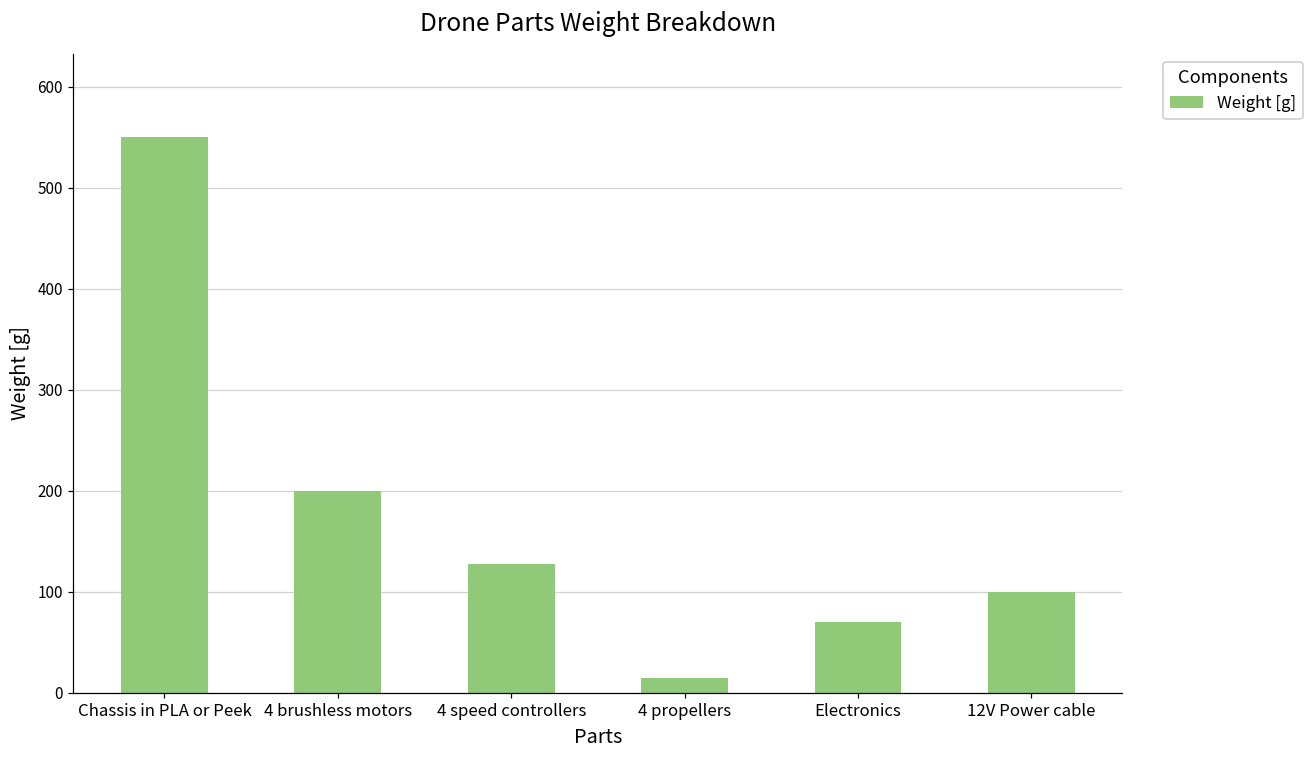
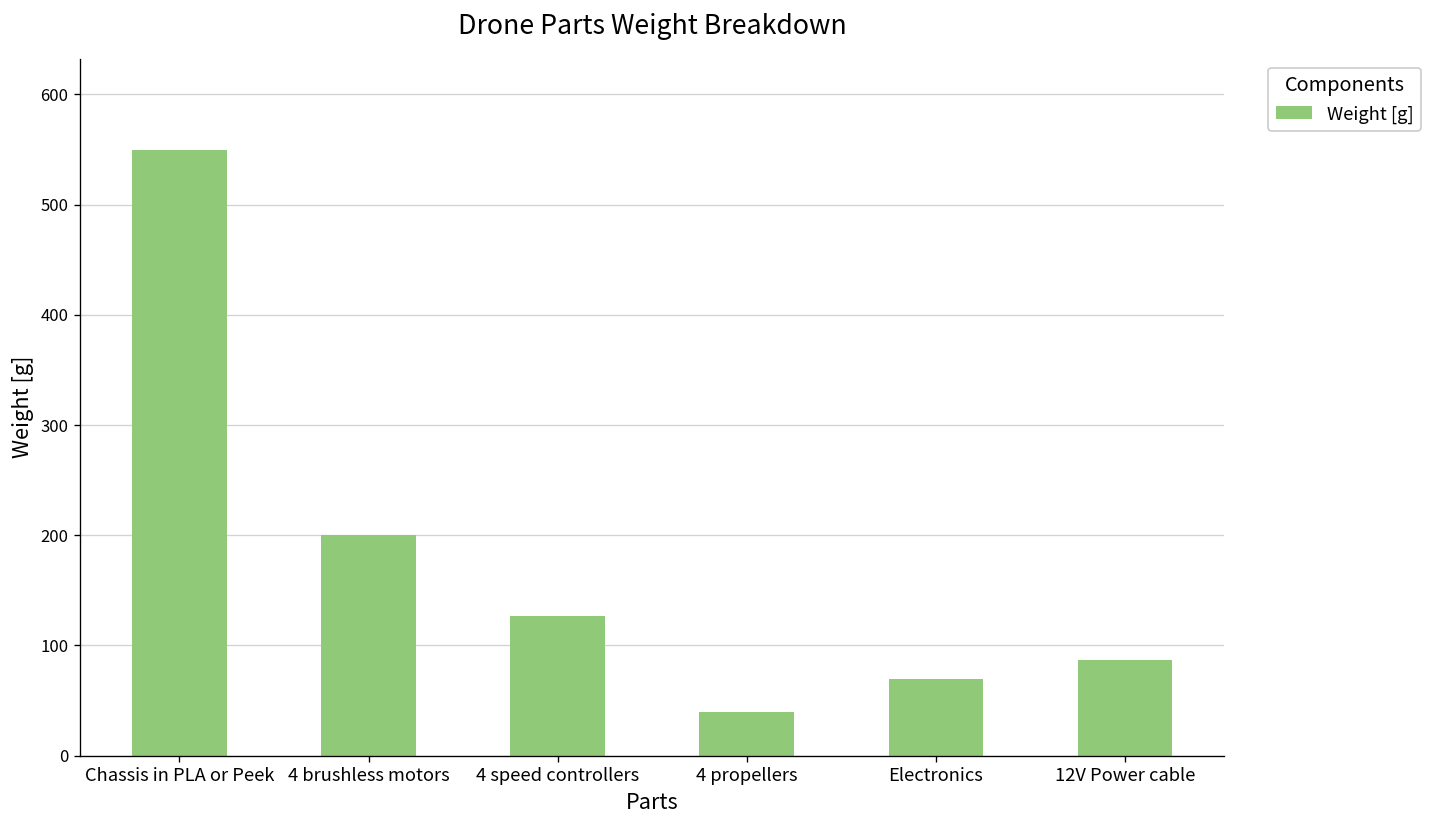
4 propellers: 20 -> 40
12V Power cable: 100 -> 90
